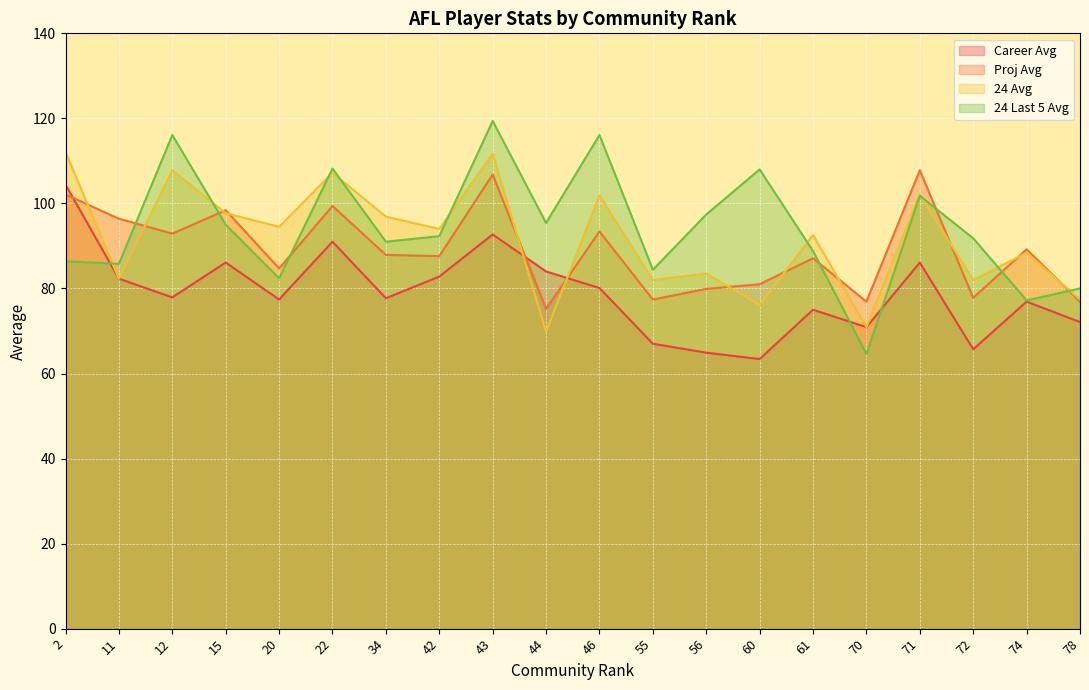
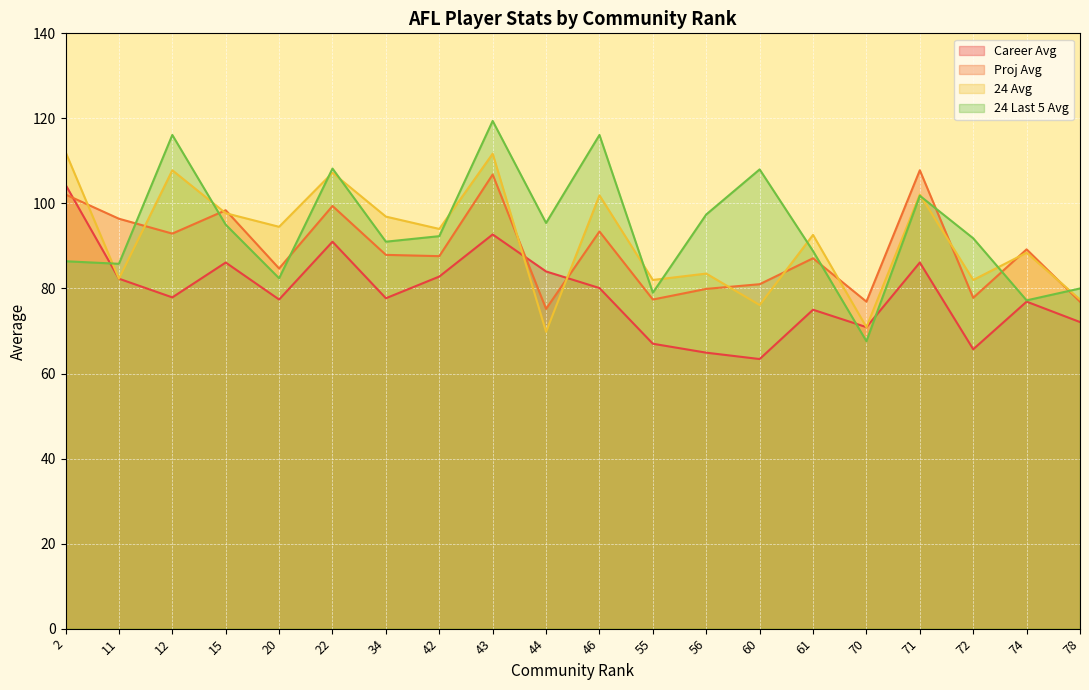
24 Last 5 Avg, 55: 84 -> 79
24 Last 5 Avg, 70: 65 -> 68
